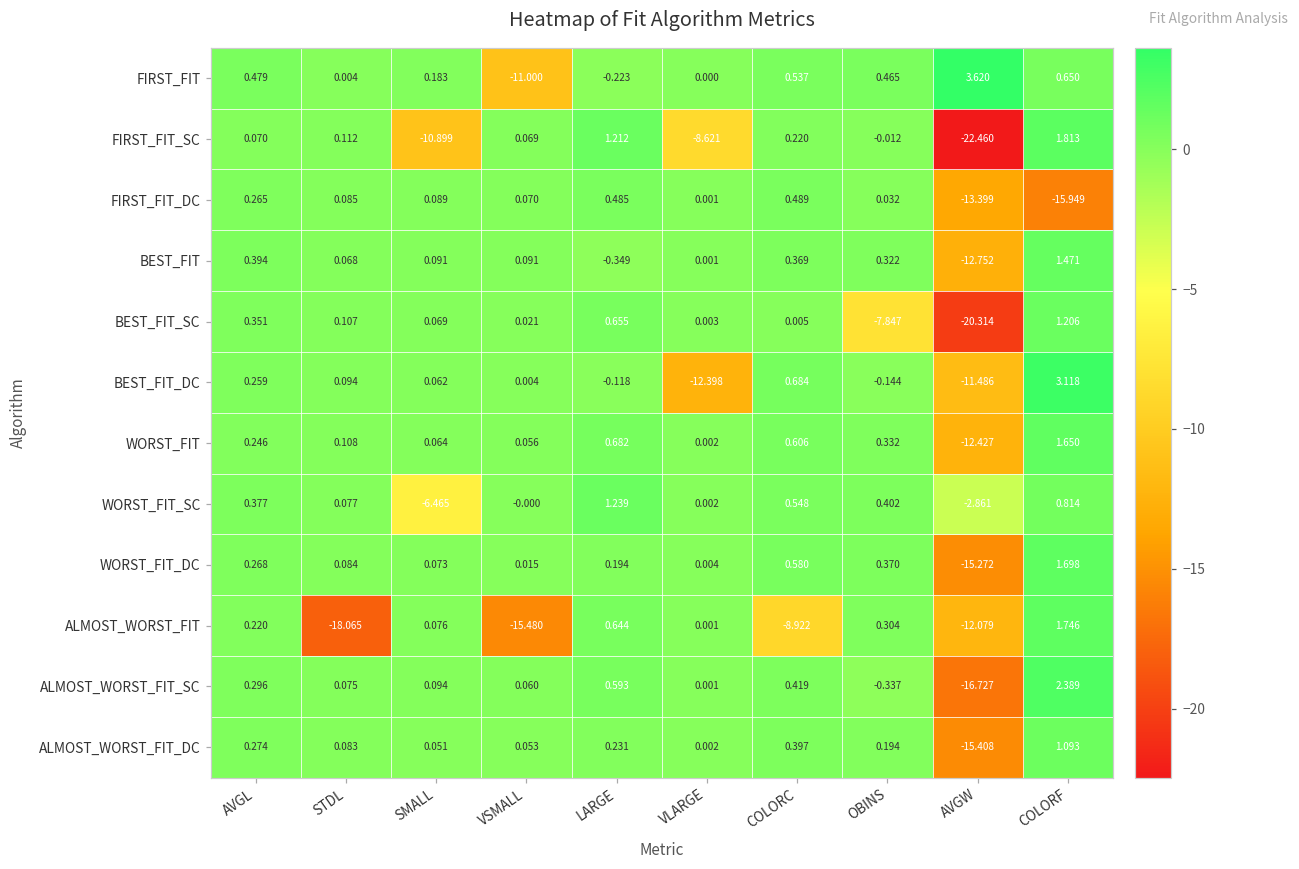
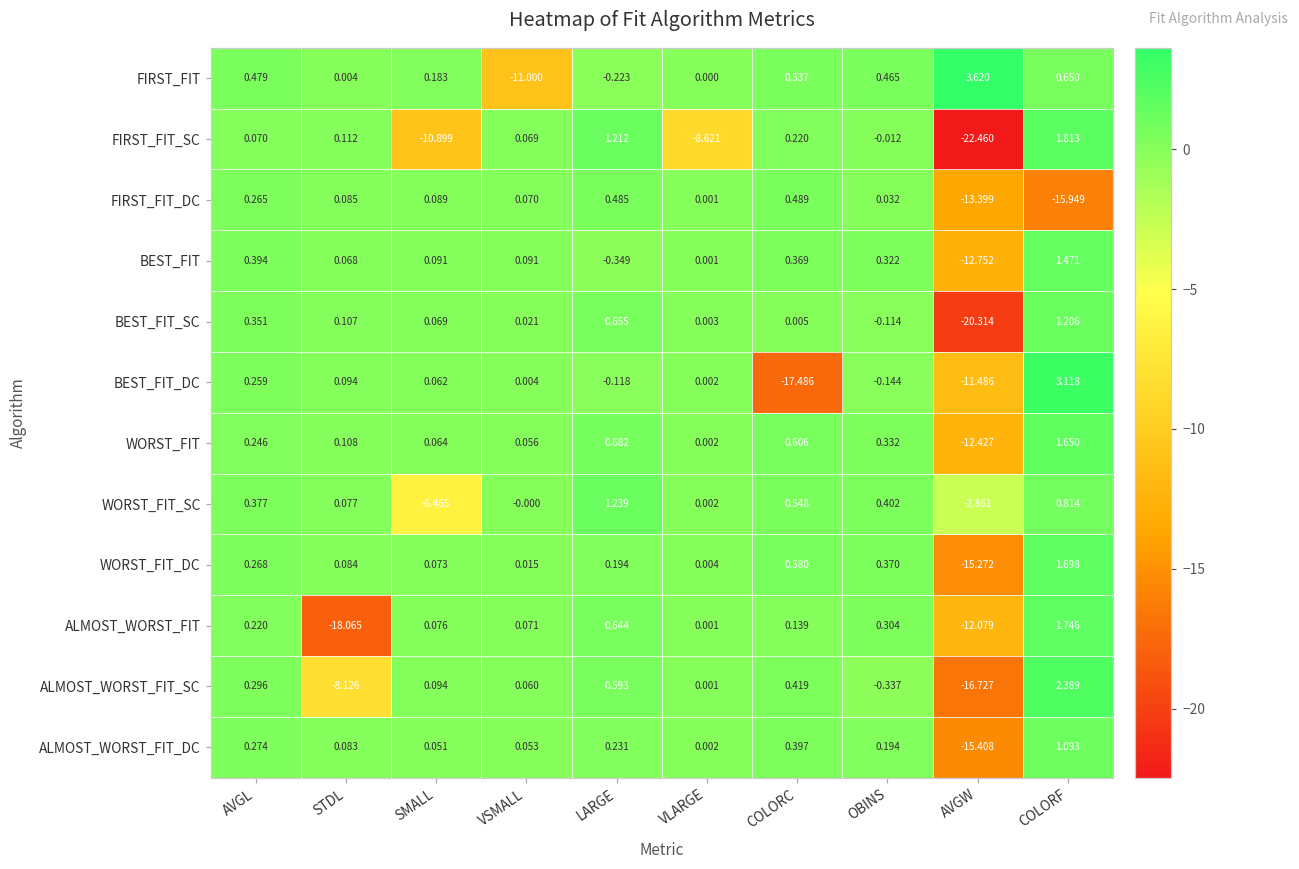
BEST_FIT_SC, OBINS: -7.847 -> -0.114
BEST_FIT_DC, VLARGE: -12.398 -> 0.002
BEST_FIT_DC, COLORC: 0.684 -> -17.486
ALMOST_WORST_FIT, VSMALL: -15.480 -> 0.071
ALMOST_WORST_FIT, COLORC: -8.922 -> 0.139
ALMOST_WORST_FIT_SC, STDL: 0.075 -> -8.126
